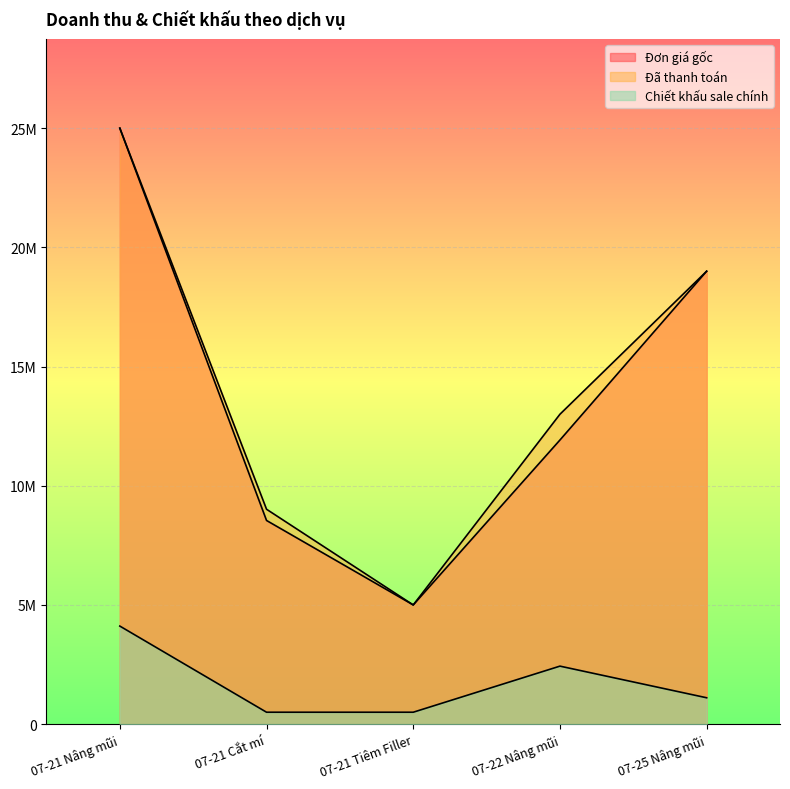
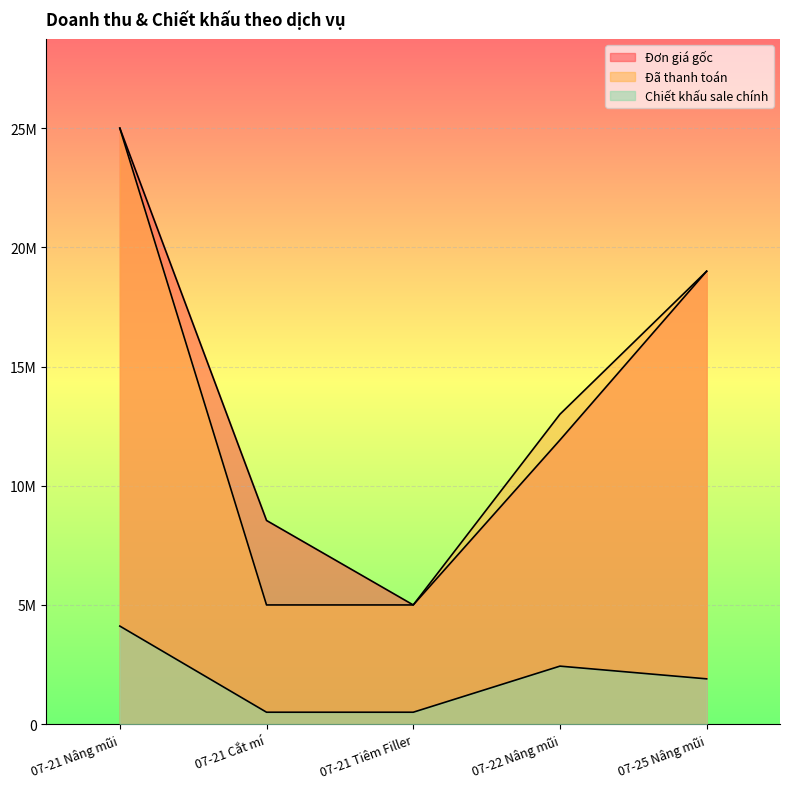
Đã thanh toán, 07-21 Cắt mí: 9000000 -> 5000000
Chiết khấu sale chính, 07-25 Nâng mũi: 1100000 -> 1900000
